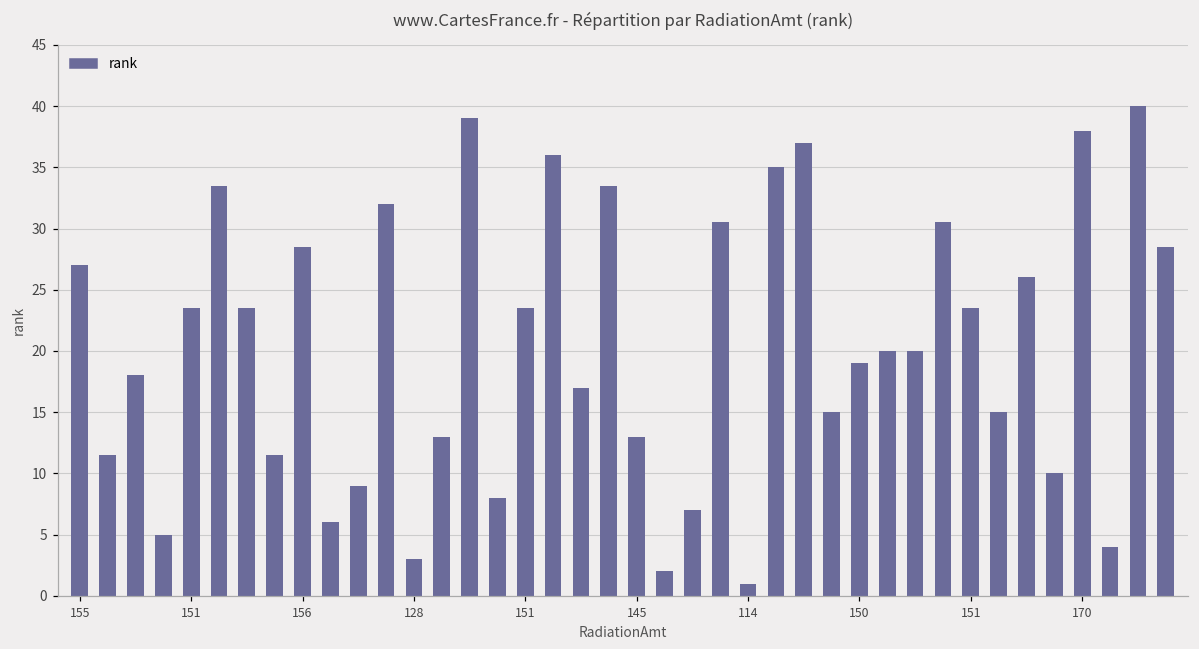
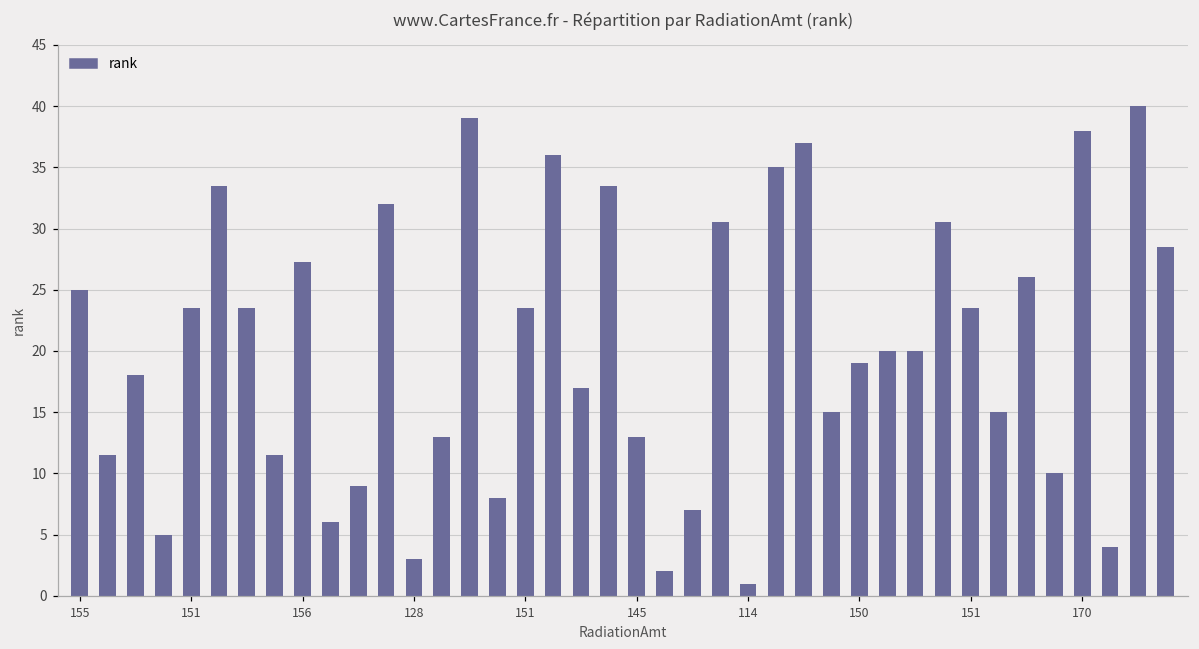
155: 27 -> 25
156: 28.5 -> 27.3
